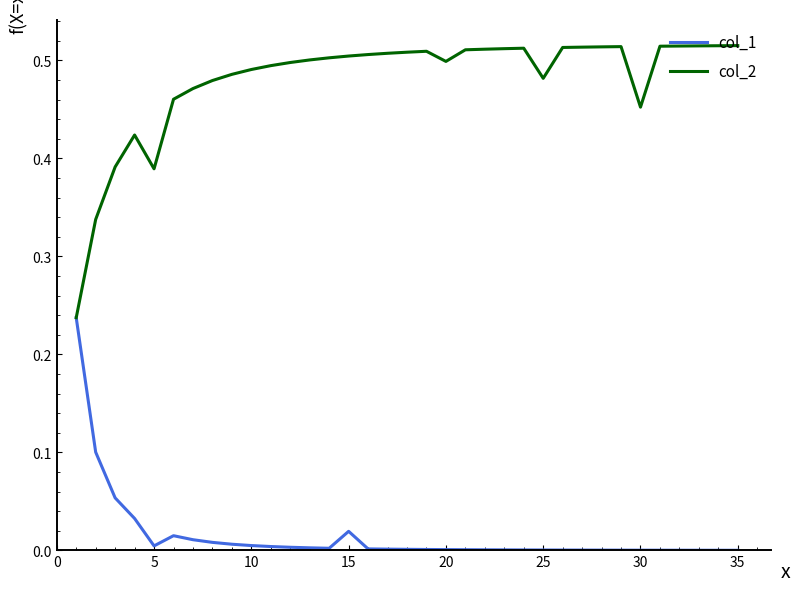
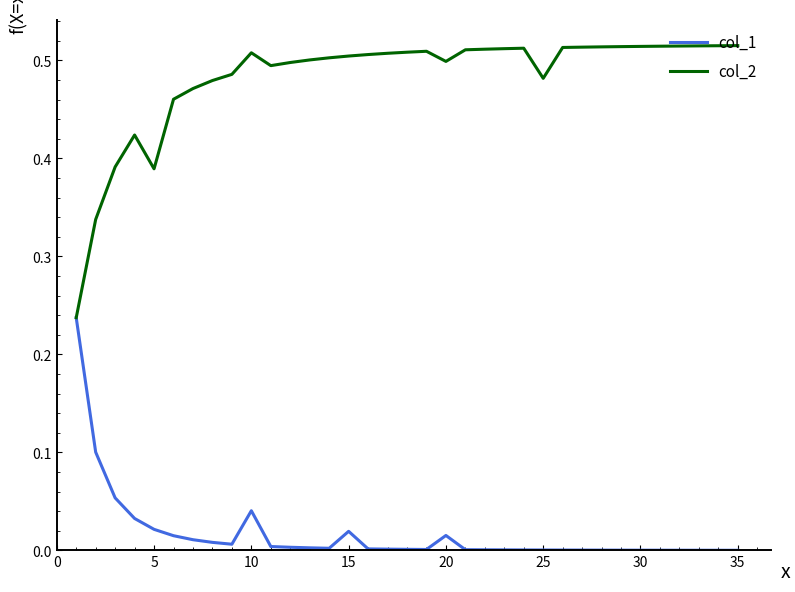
col_1, 5: 0.00 -> 0.02
col_1, 10: 0.00 -> 0.04
col_2, 10: 0.49 -> 0.51
col_1, 20: 0.00 -> 0.02
col_2, 30: 0.45 -> 0.51
